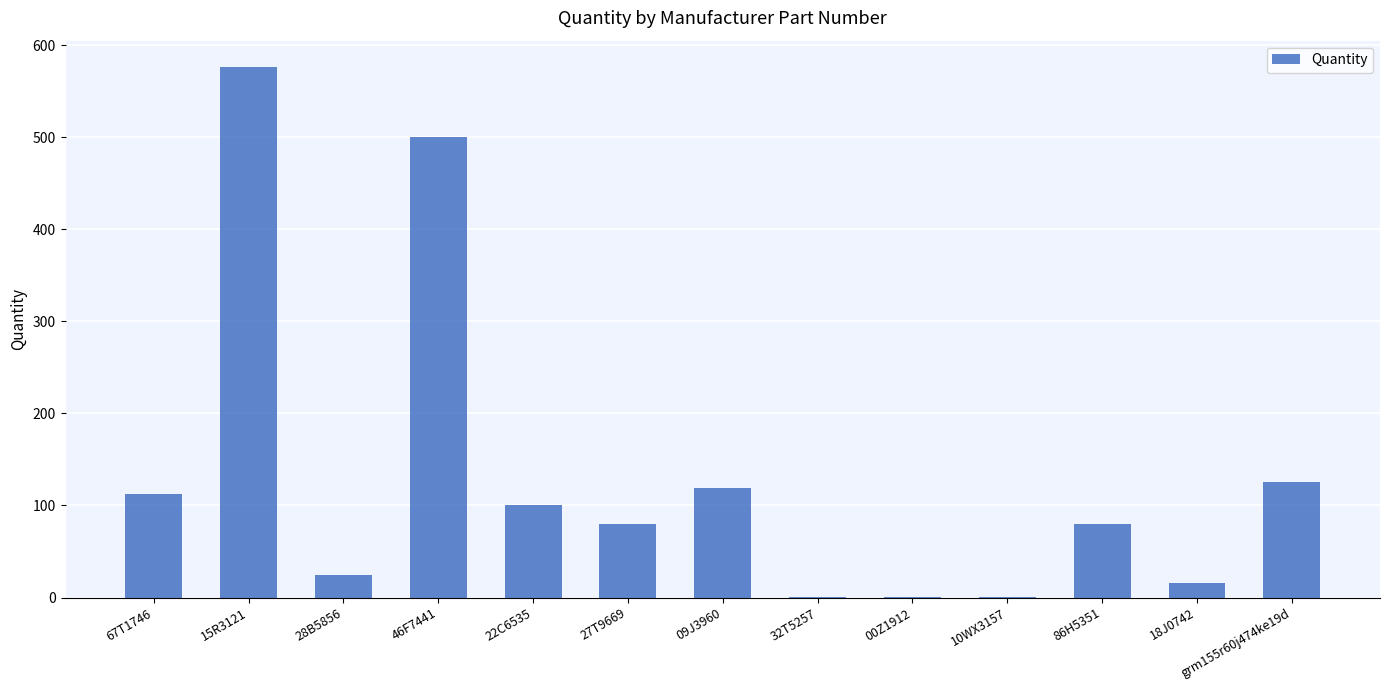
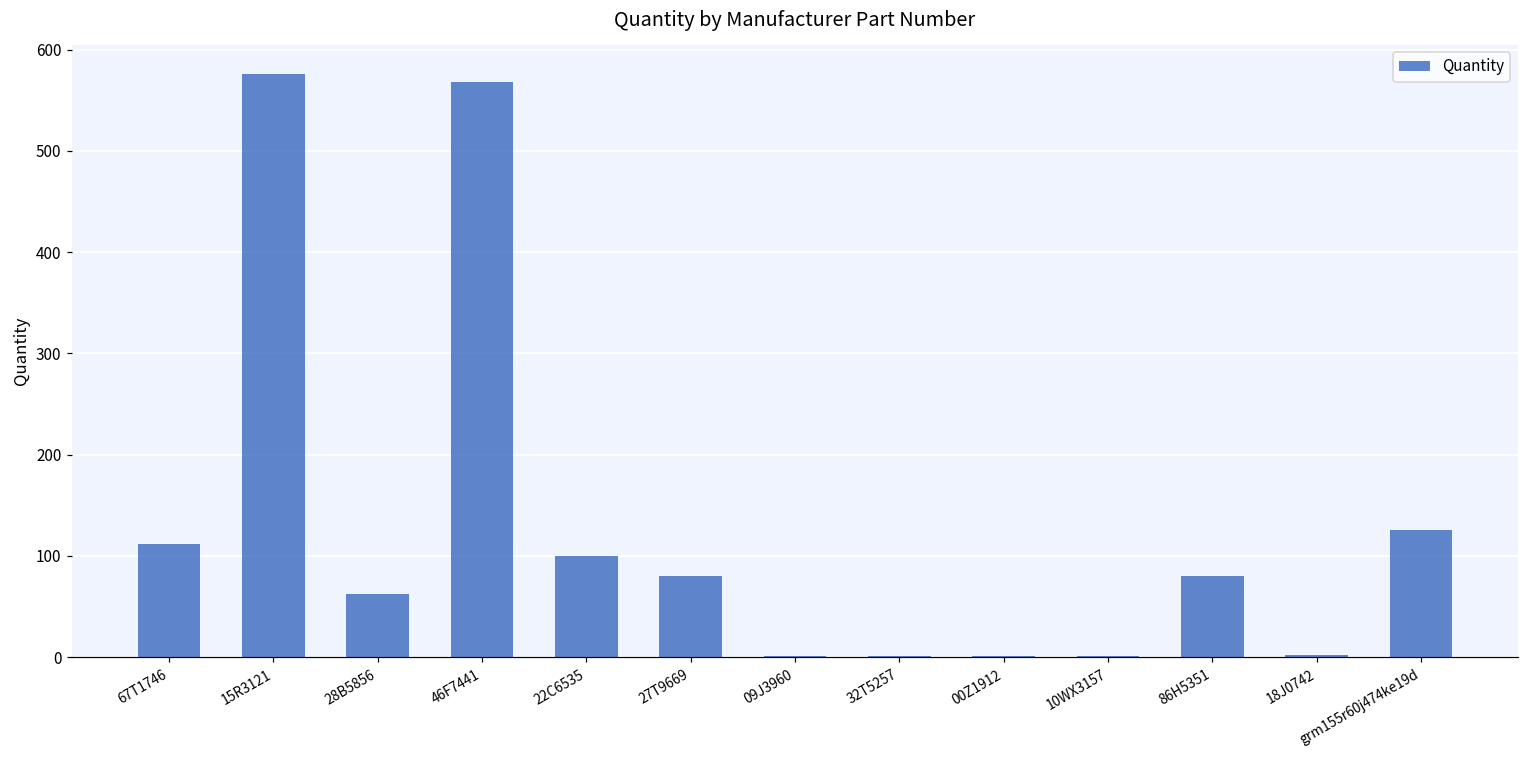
28B5856: 30 -> 60
46F7441: 500 -> 570
09J3960: 120 -> 0
18J0742: 20 -> 0
